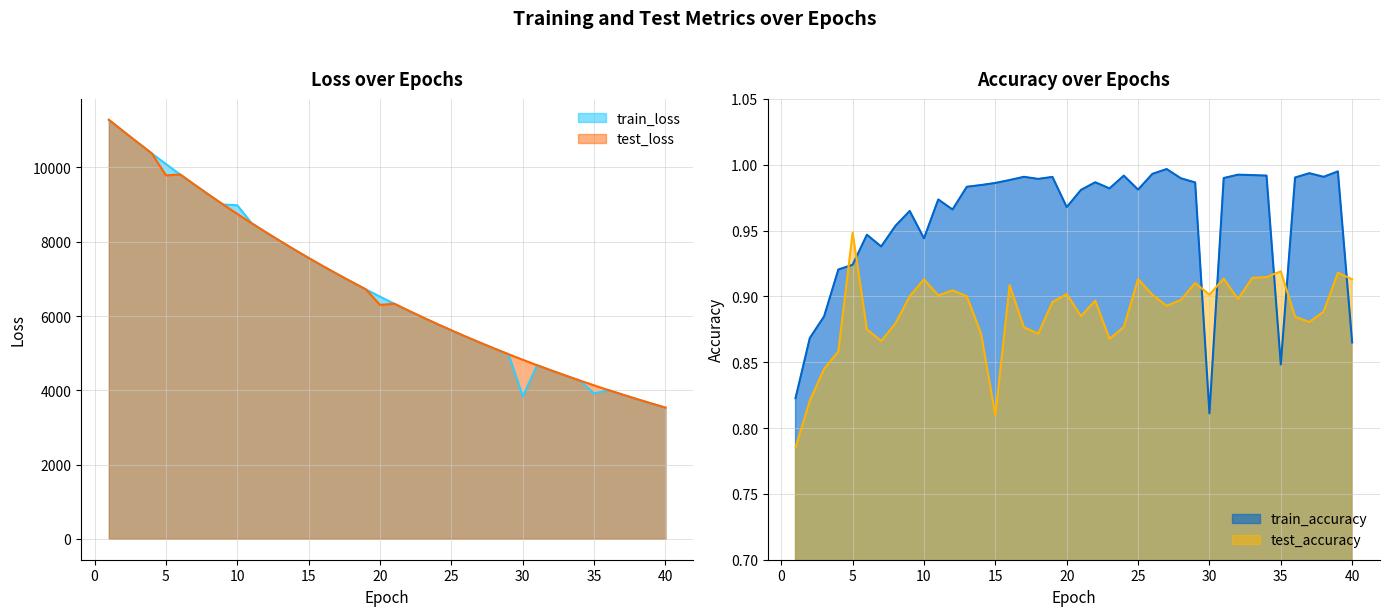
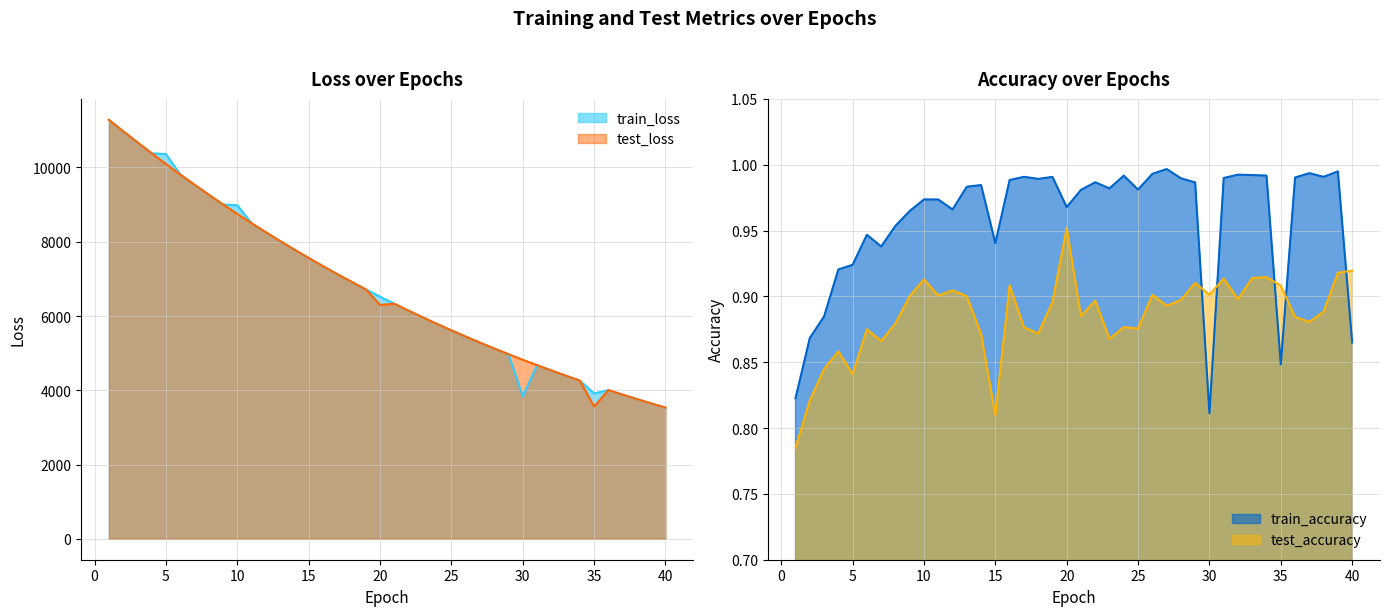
Loss over Epochs, train_loss, 5: 10100 -> 10400
Loss over Epochs, test_loss, 5: 9800 -> 10100
Loss over Epochs, test_loss, 35: 4100 -> 3600
Accuracy over Epochs, test_accuracy, 5: 0.948 -> 0.841
Accuracy over Epochs, train_accuracy, 10: 0.944 -> 0.974
Accuracy over Epochs, train_accuracy, 15: 0.986 -> 0.940
Accuracy over Epochs, test_accuracy, 20: 0.902 -> 0.952
Accuracy over Epochs, test_accuracy, 25: 0.913 -> 0.876
Accuracy over Epochs, test_accuracy, 35: 0.919 -> 0.908
Accuracy over Epochs, test_accuracy, 40: 0.913 -> 0.919
